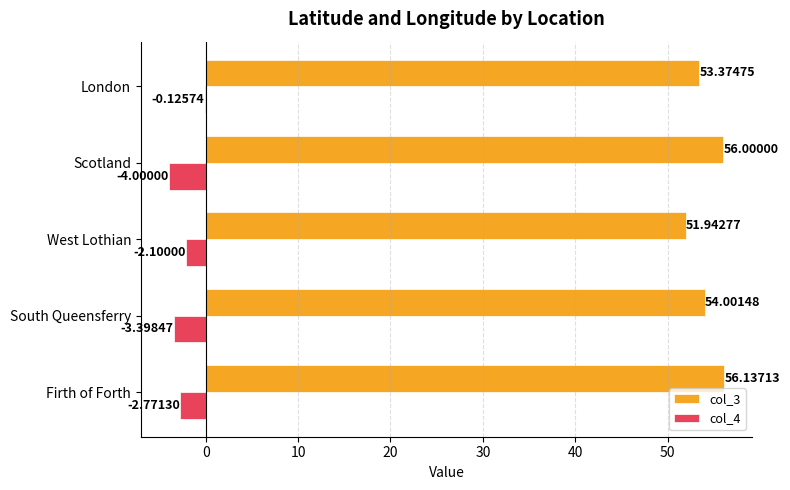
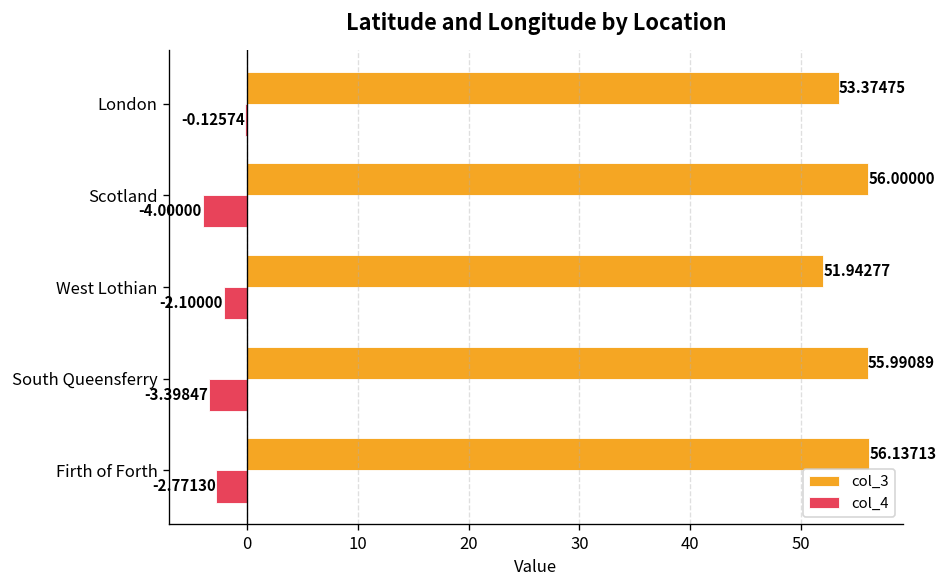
col_3, South Queensferry: 54.00148 -> 55.99089
